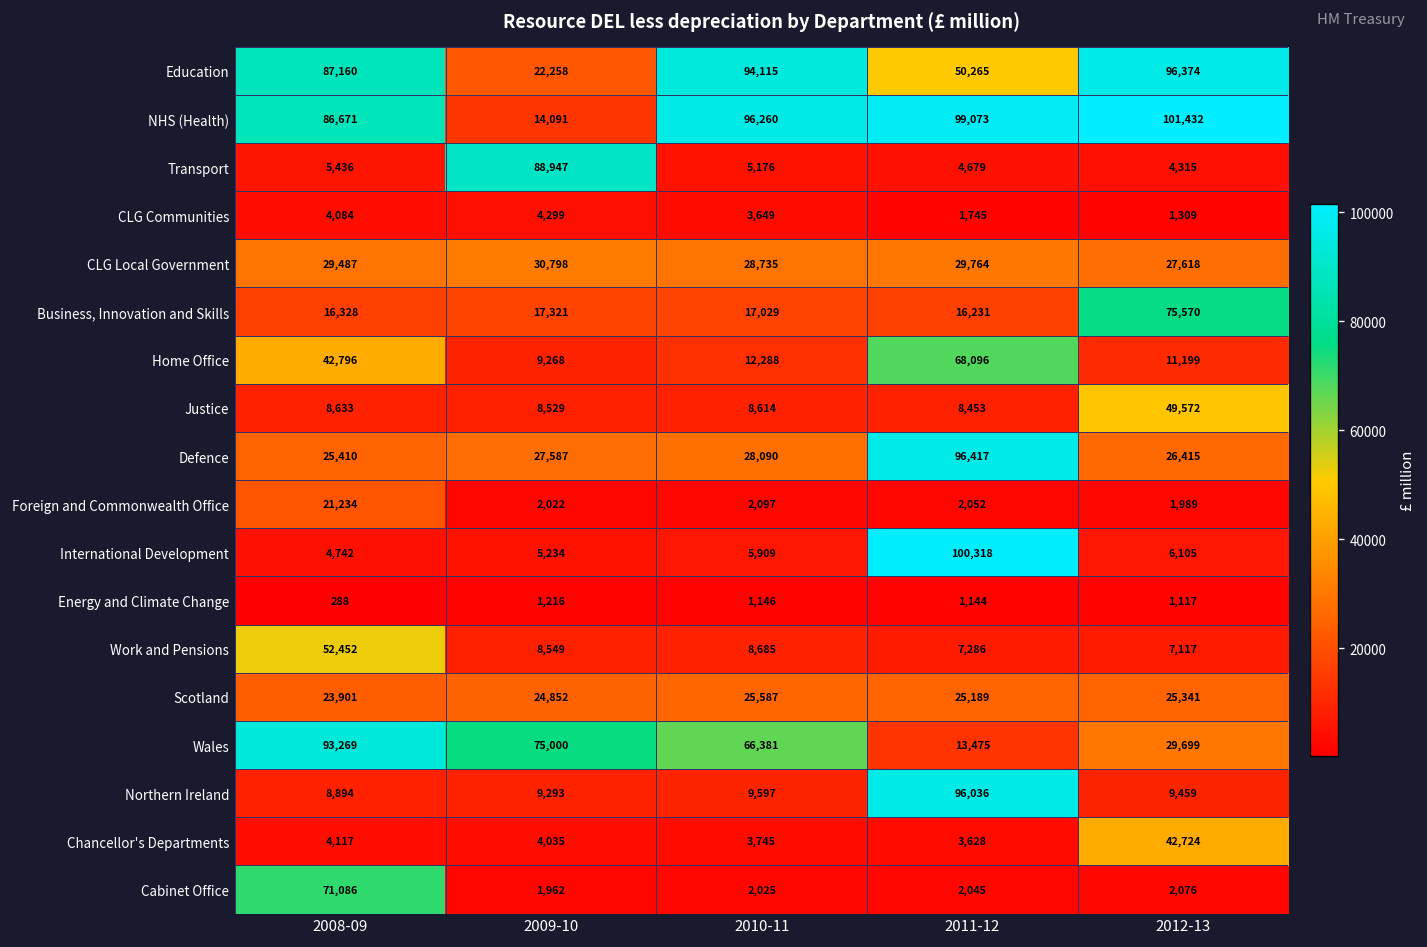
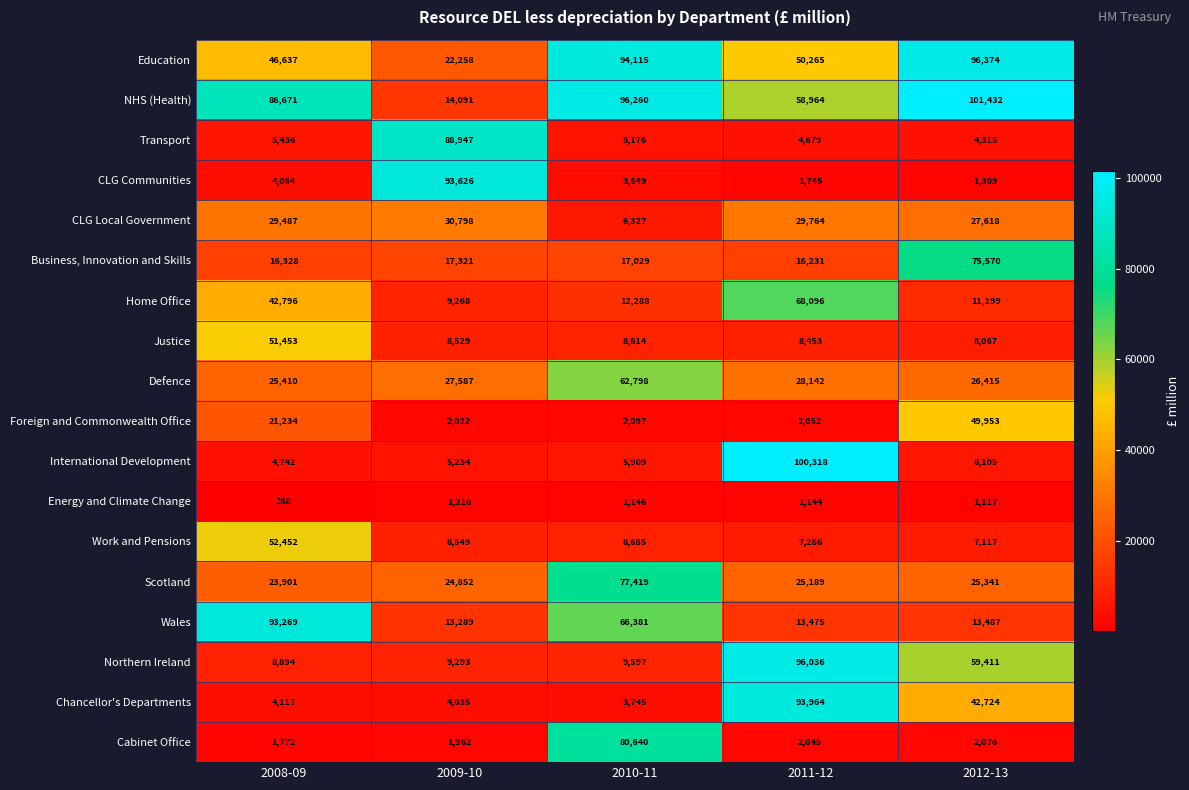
Education, 2008-09: 87,160 -> 46,637
NHS (Health), 2011-12: 99,073 -> 58,964
CLG Communities, 2009-10: 4,299 -> 93,626
CLG Local Government, 2010-11: 28,735 -> 6,327
Justice, 2008-09: 8,633 -> 51,453
Justice, 2012-13: 49,572 -> 8,067
Defence, 2010-11: 28,090 -> 62,798
Defence, 2011-12: 96,417 -> 28,142
Foreign and Commonwealth Office, 2012-13: 1,989 -> 49,953
Scotland, 2010-11: 25,587 -> 77,419
Wales, 2009-10: 75,000 -> 13,289
Wales, 2012-13: 29,699 -> 13,487
Northern Ireland, 2012-13: 9,459 -> 59,411
Chancellor's Departments, 2011-12: 3,628 -> 93,964
Cabinet Office, 2008-09: 71,086 -> 1,772
Cabinet Office, 2010-11: 2,025 -> 80,640
